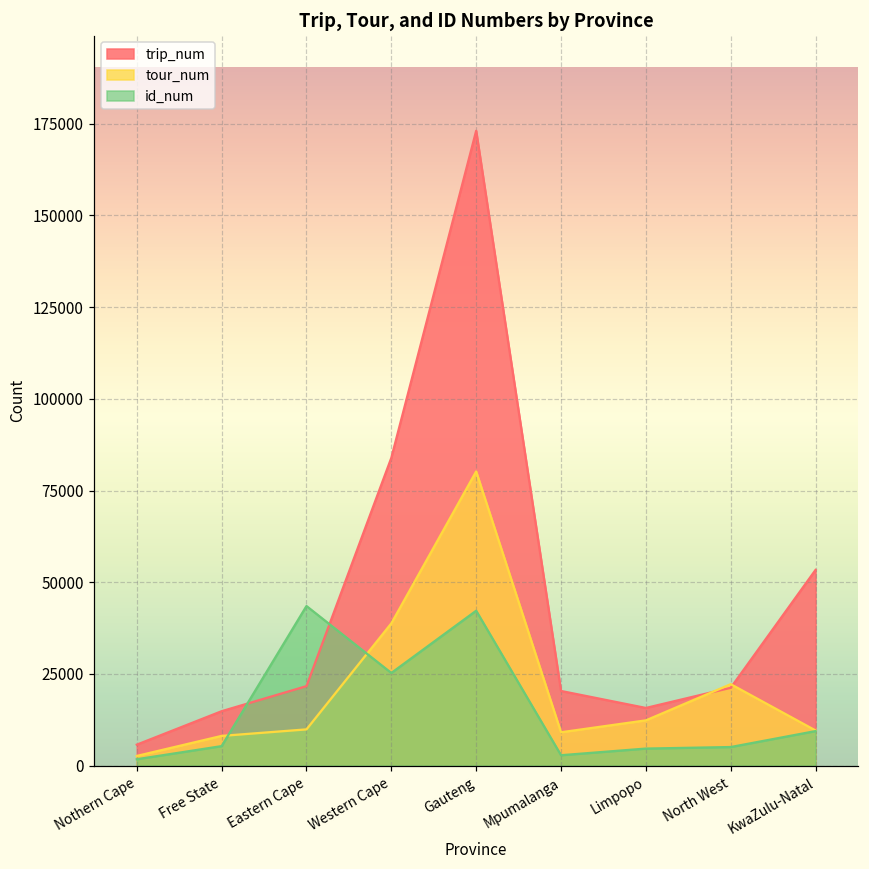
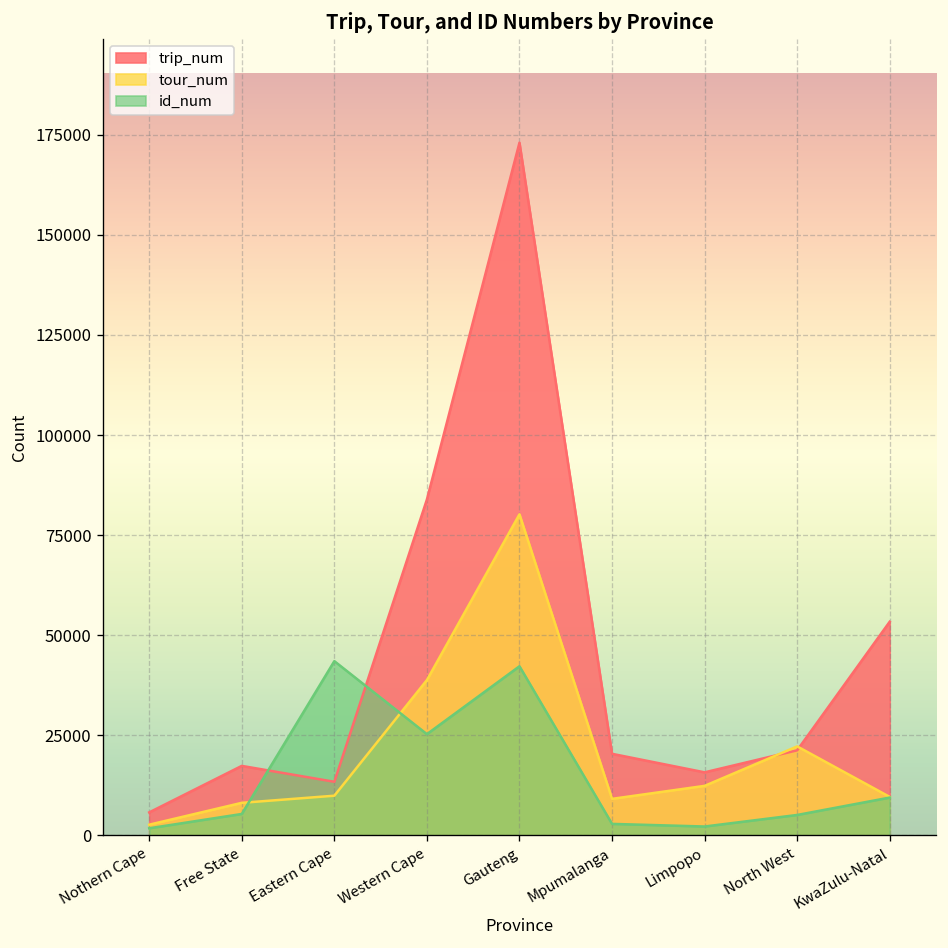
trip_num, Free State: 15000 -> 17000
trip_num, Eastern Cape: 22000 -> 13000
id_num, Limpopo: 5000 -> 2000
